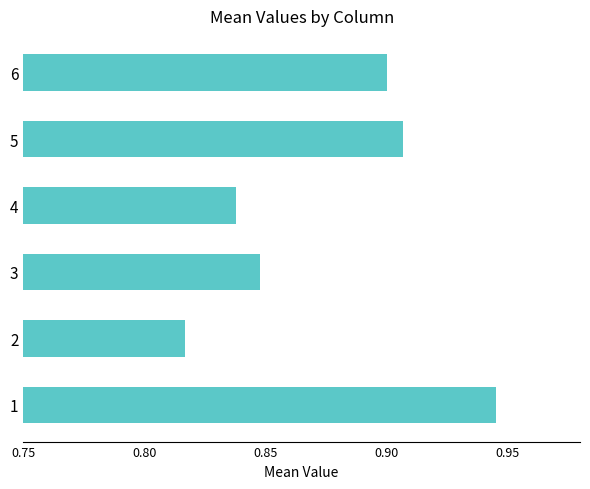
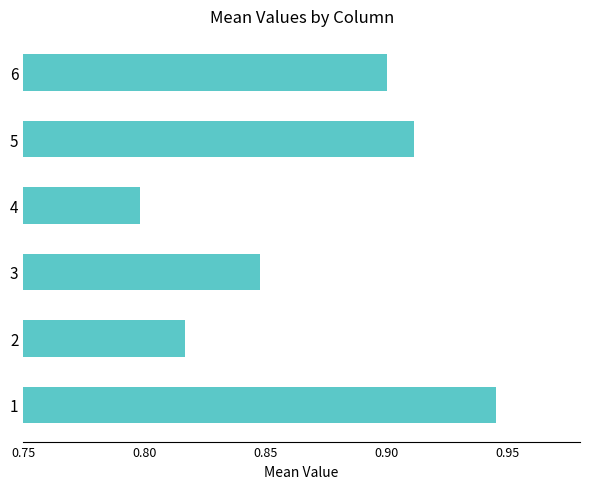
5: 0.907 -> 0.911
4: 0.838 -> 0.798
